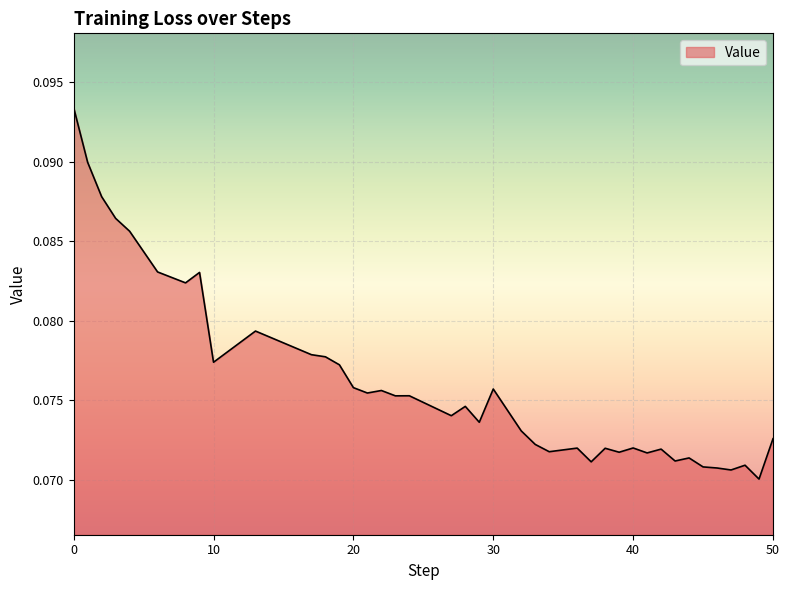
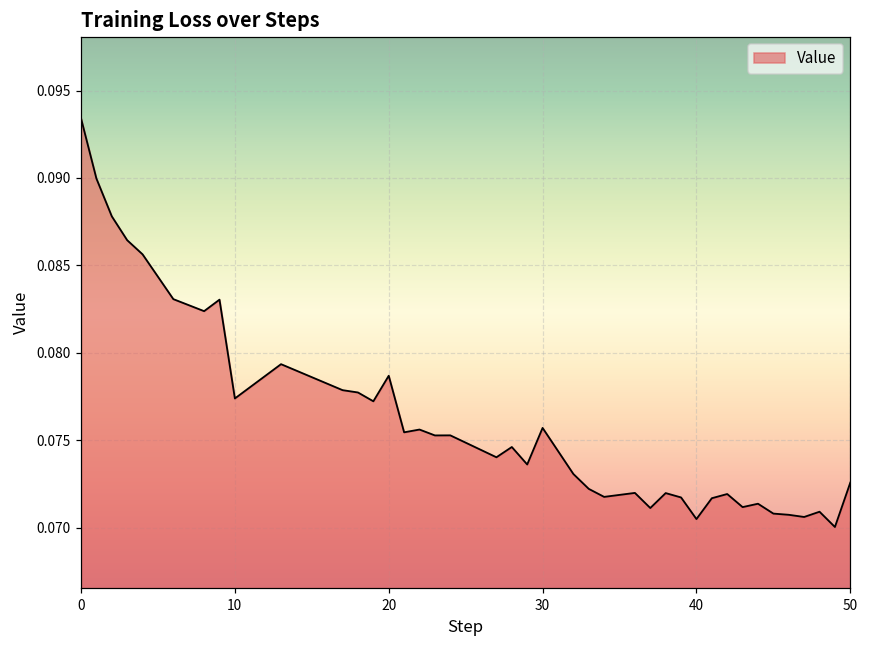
20: 0.0758 -> 0.0787
40: 0.0720 -> 0.0705
